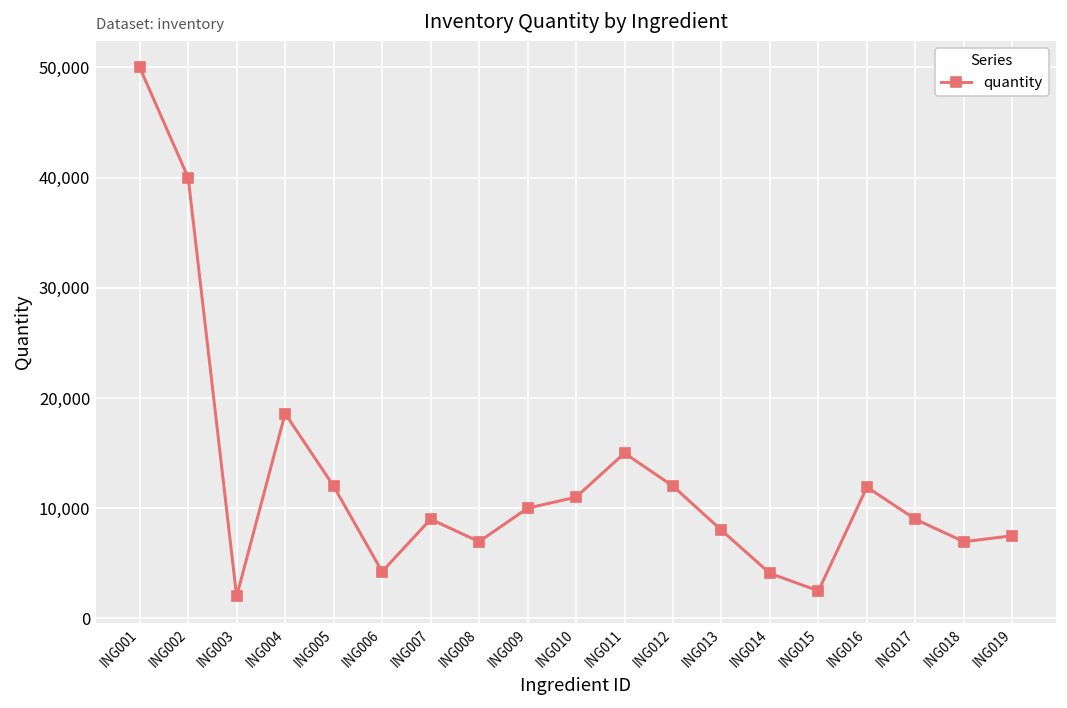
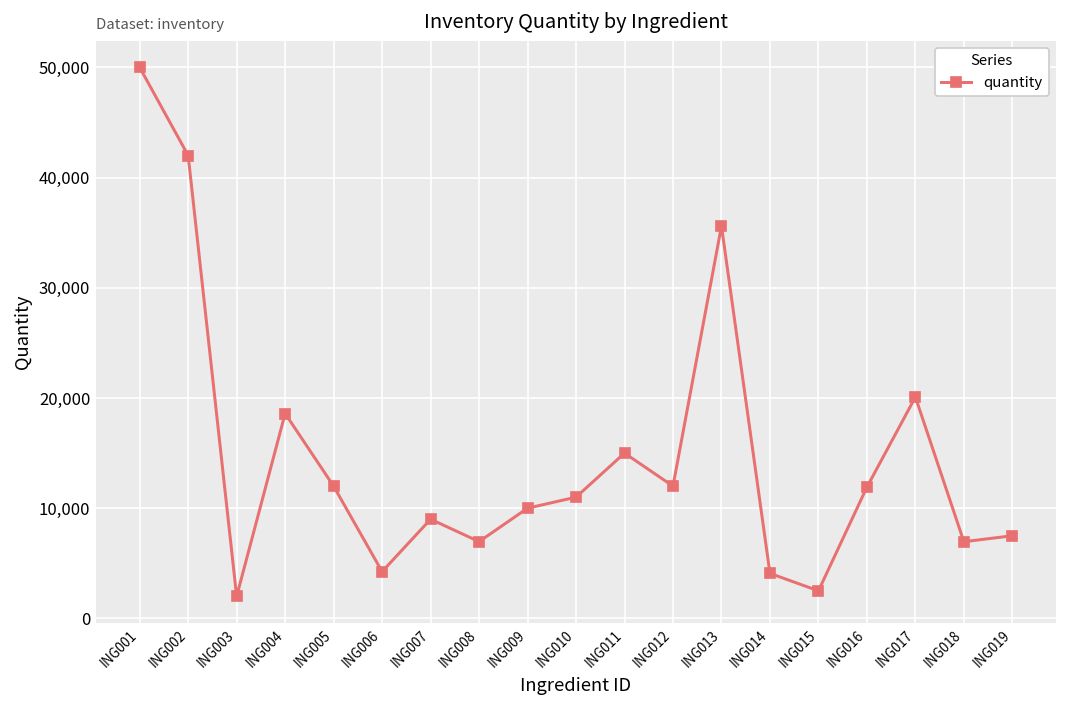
ING002: 40,000 -> 42,000
ING013: 8,000 -> 36,000
ING017: 9,000 -> 20,000
